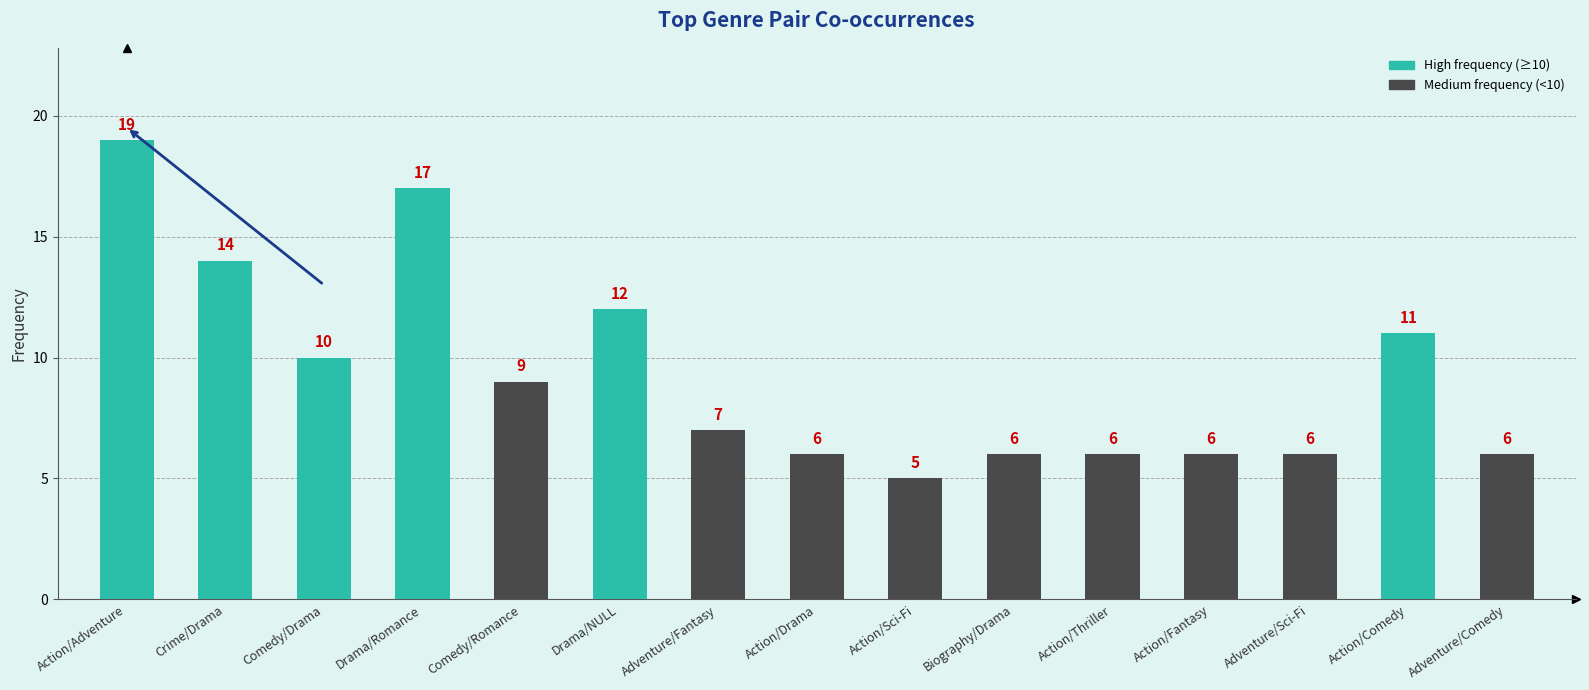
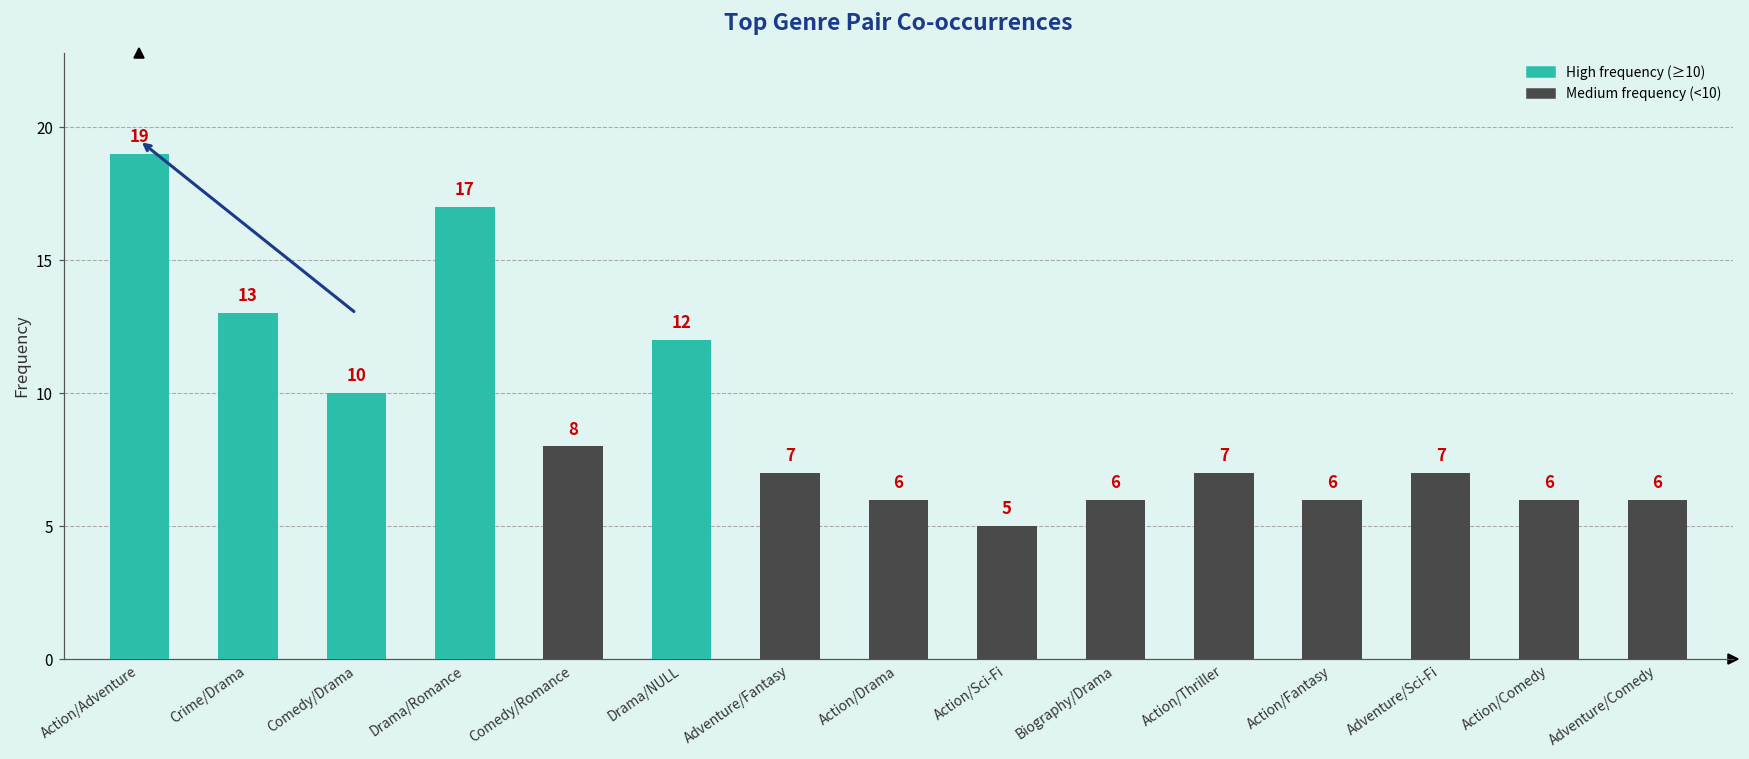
Crime/Drama: 14 -> 13
Comedy/Romance: 9 -> 8
Action/Thriller: 6 -> 7
Adventure/Sci-Fi: 6 -> 7
Action/Comedy: 11 -> 6
